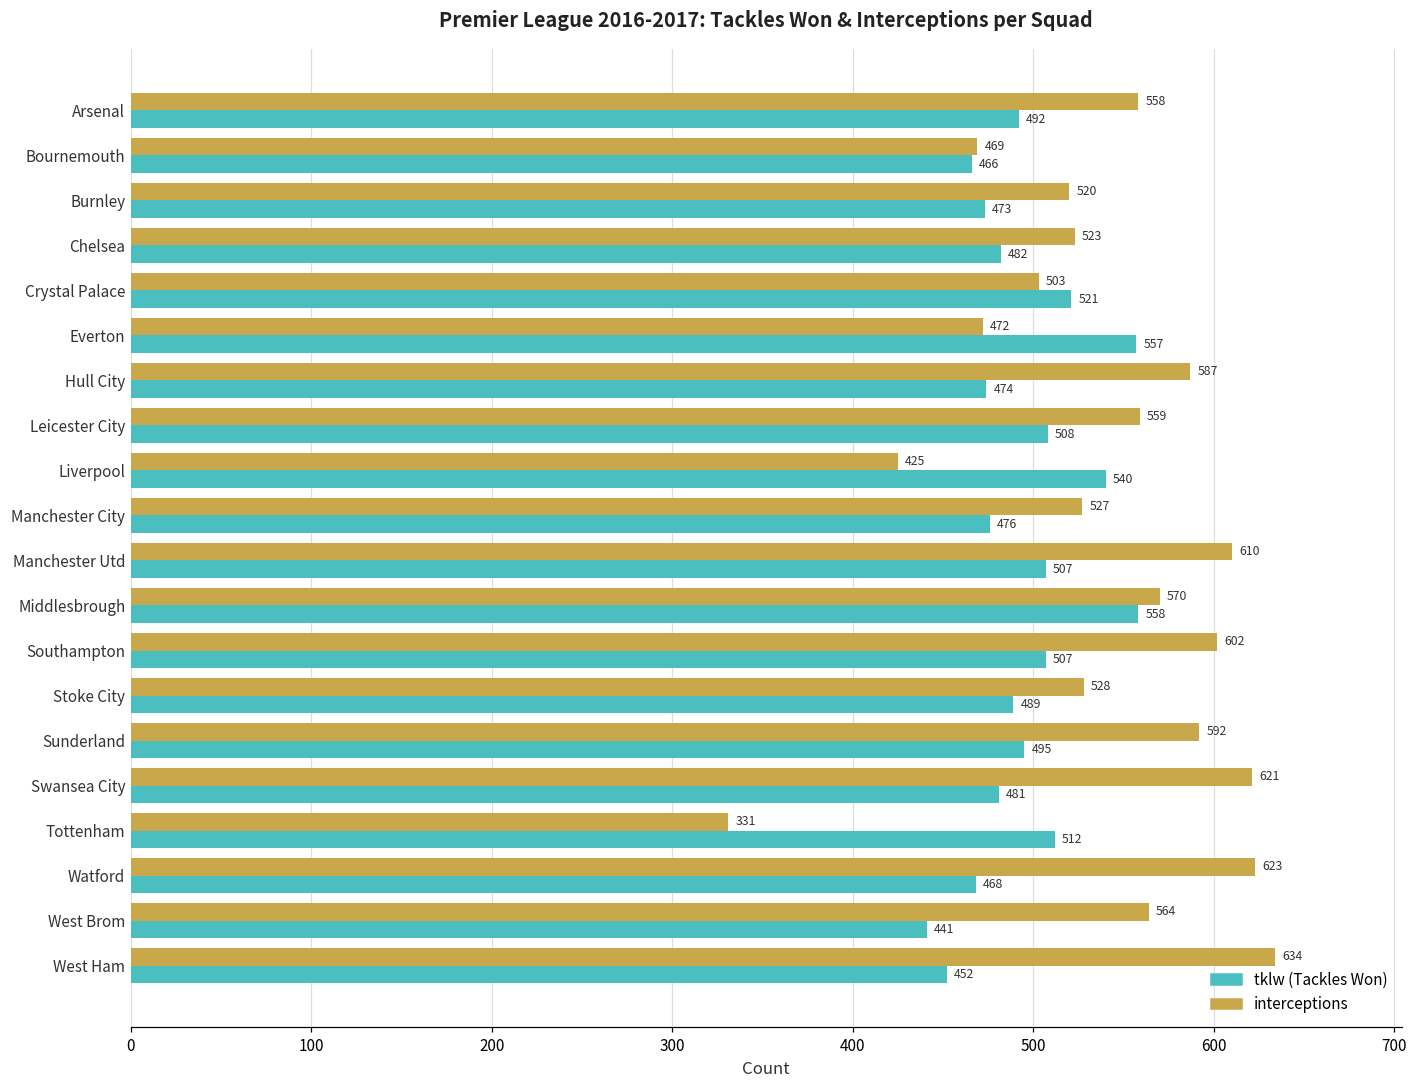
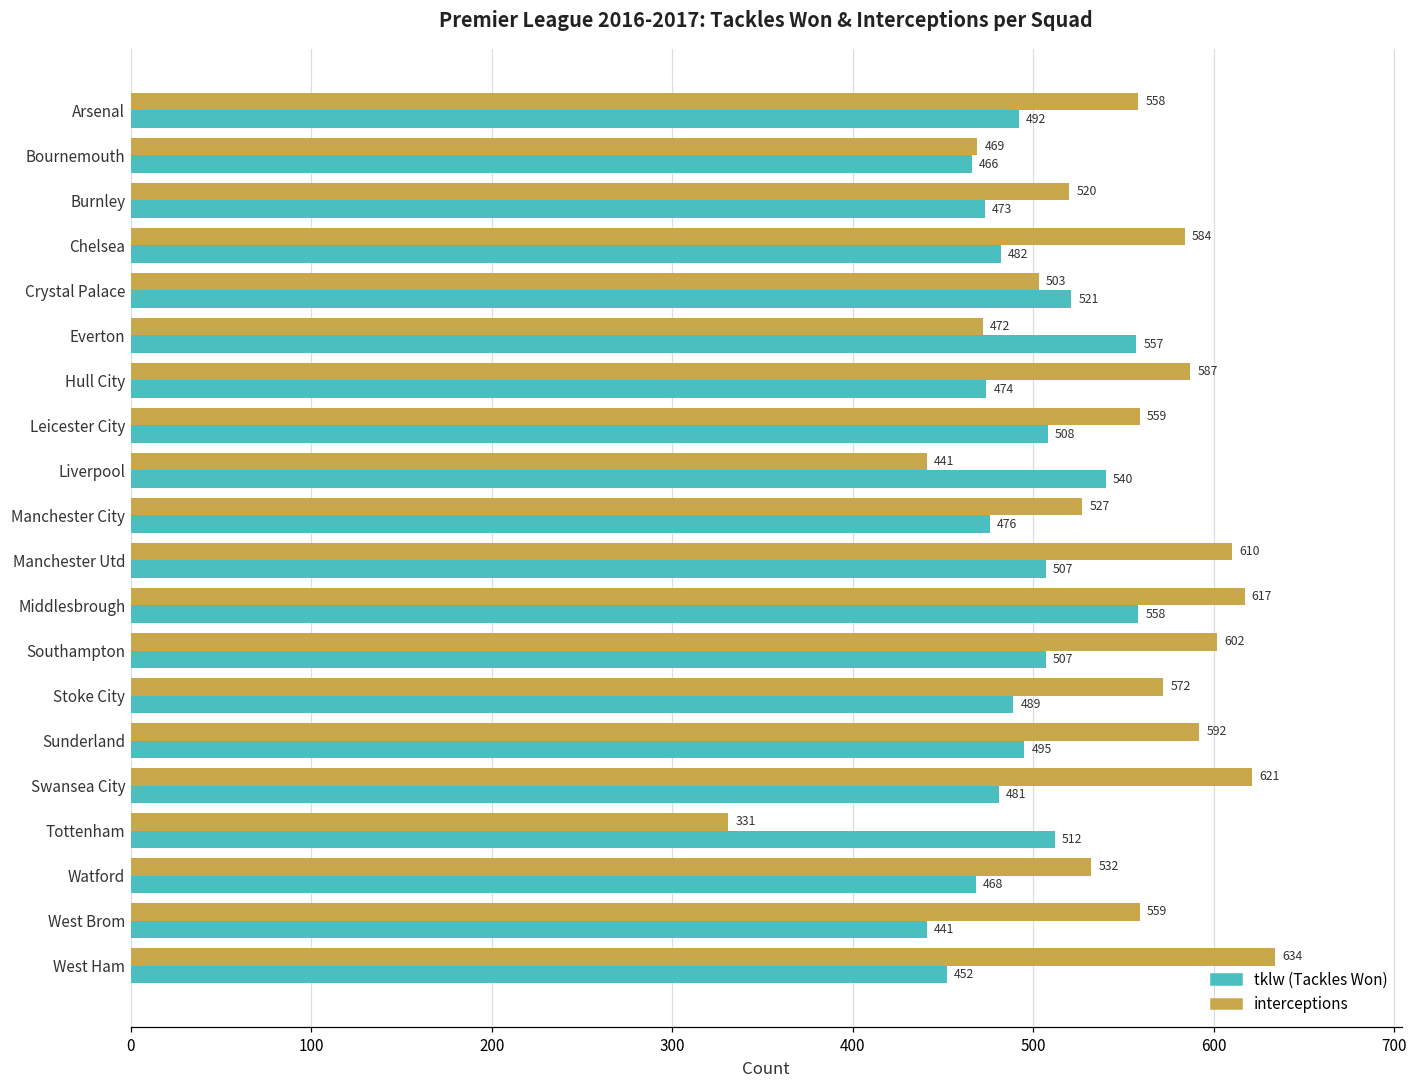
interceptions, Chelsea: 523 -> 584
interceptions, Liverpool: 425 -> 441
interceptions, Middlesbrough: 570 -> 617
interceptions, Stoke City: 528 -> 572
interceptions, Watford: 623 -> 532
interceptions, West Brom: 564 -> 559
